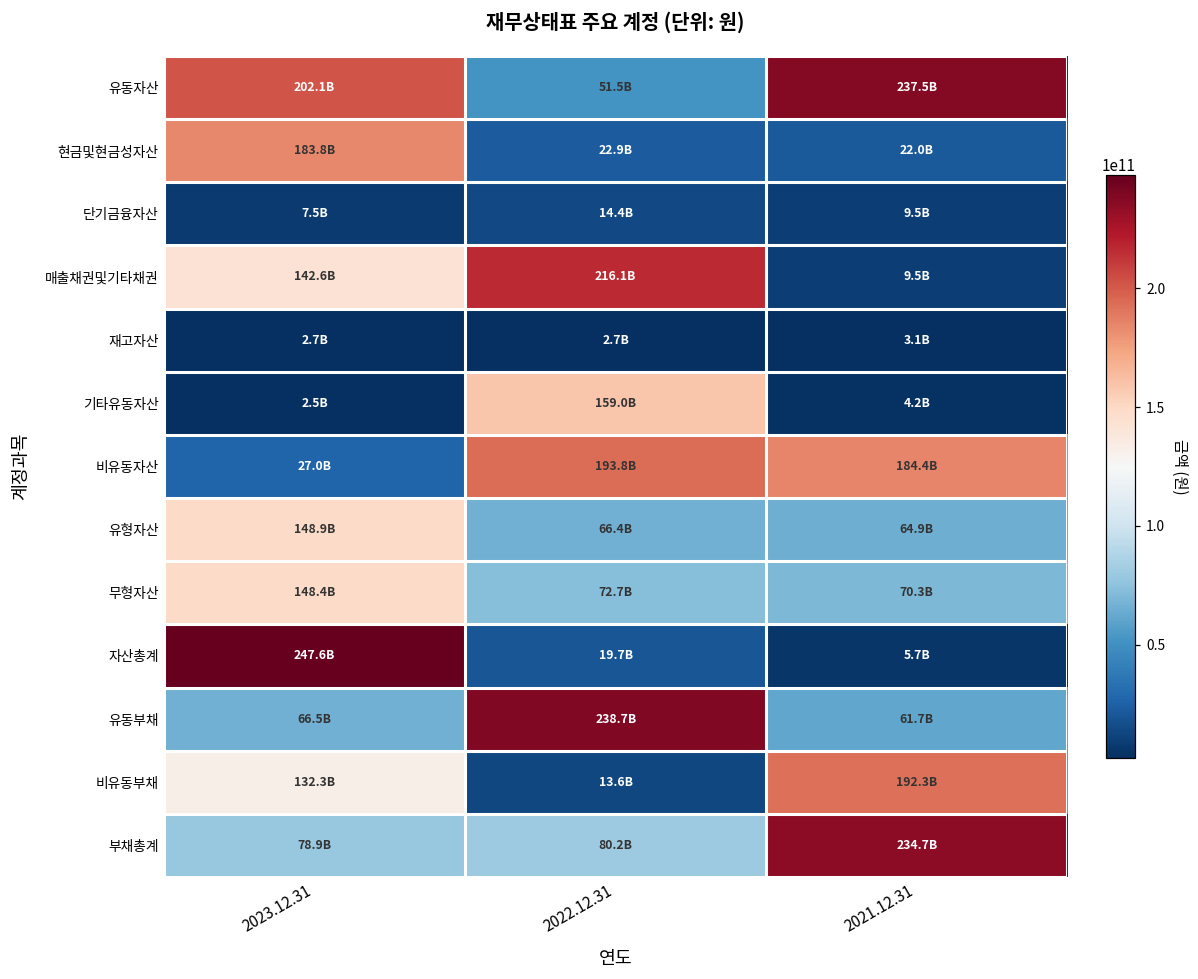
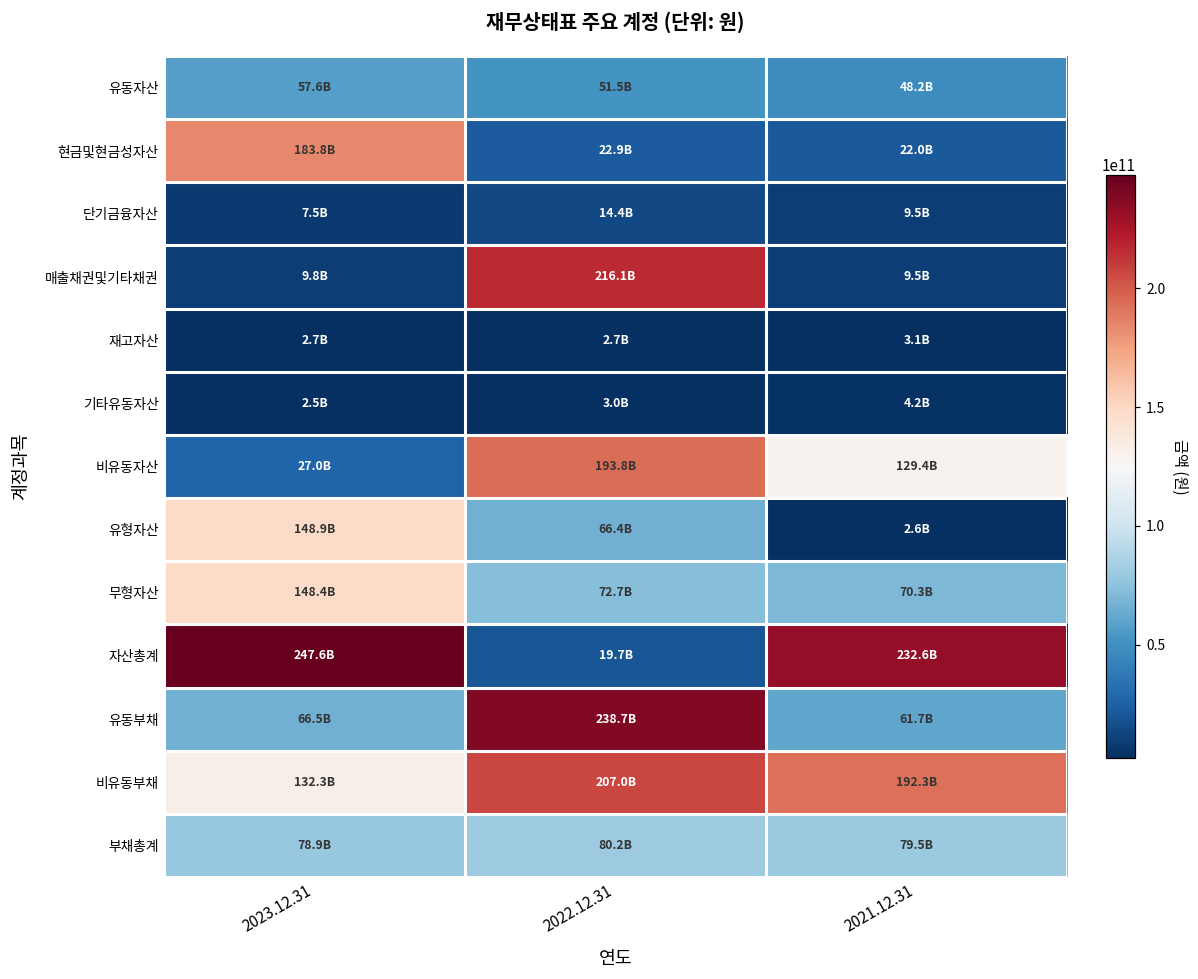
유동자산, 2023.12.31: 202.1B -> 57.6B
유동자산, 2021.12.31: 237.5B -> 48.2B
매출채권및기타채권, 2023.12.31: 142.6B -> 9.8B
기타유동자산, 2022.12.31: 159.0B -> 3.0B
비유동자산, 2021.12.31: 184.4B -> 129.4B
유형자산, 2021.12.31: 64.9B -> 2.6B
자산총계, 2021.12.31: 5.7B -> 232.6B
비유동부채, 2022.12.31: 13.6B -> 207.0B
부채총계, 2021.12.31: 234.7B -> 79.5B
